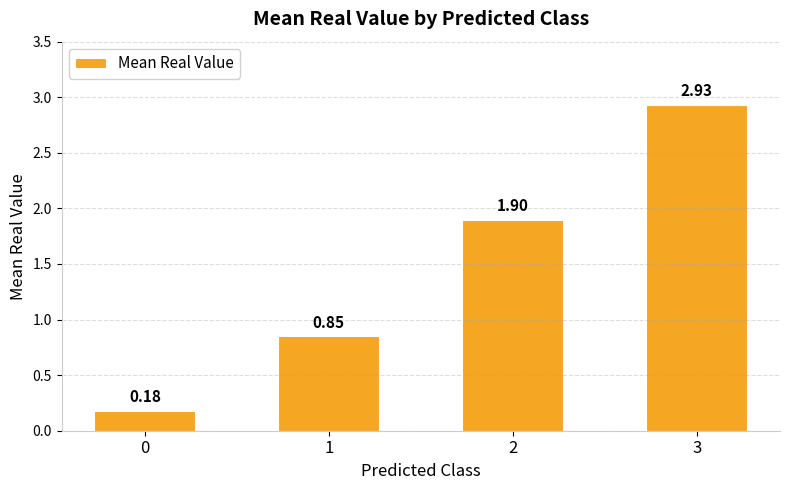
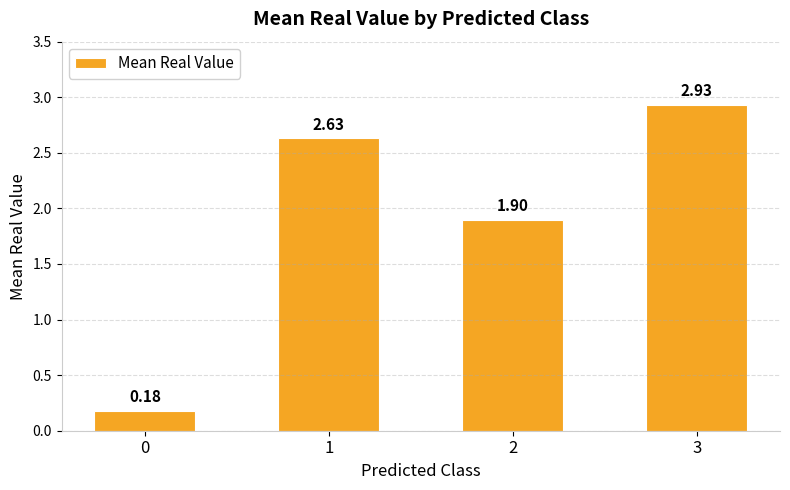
1: 0.85 -> 2.63
